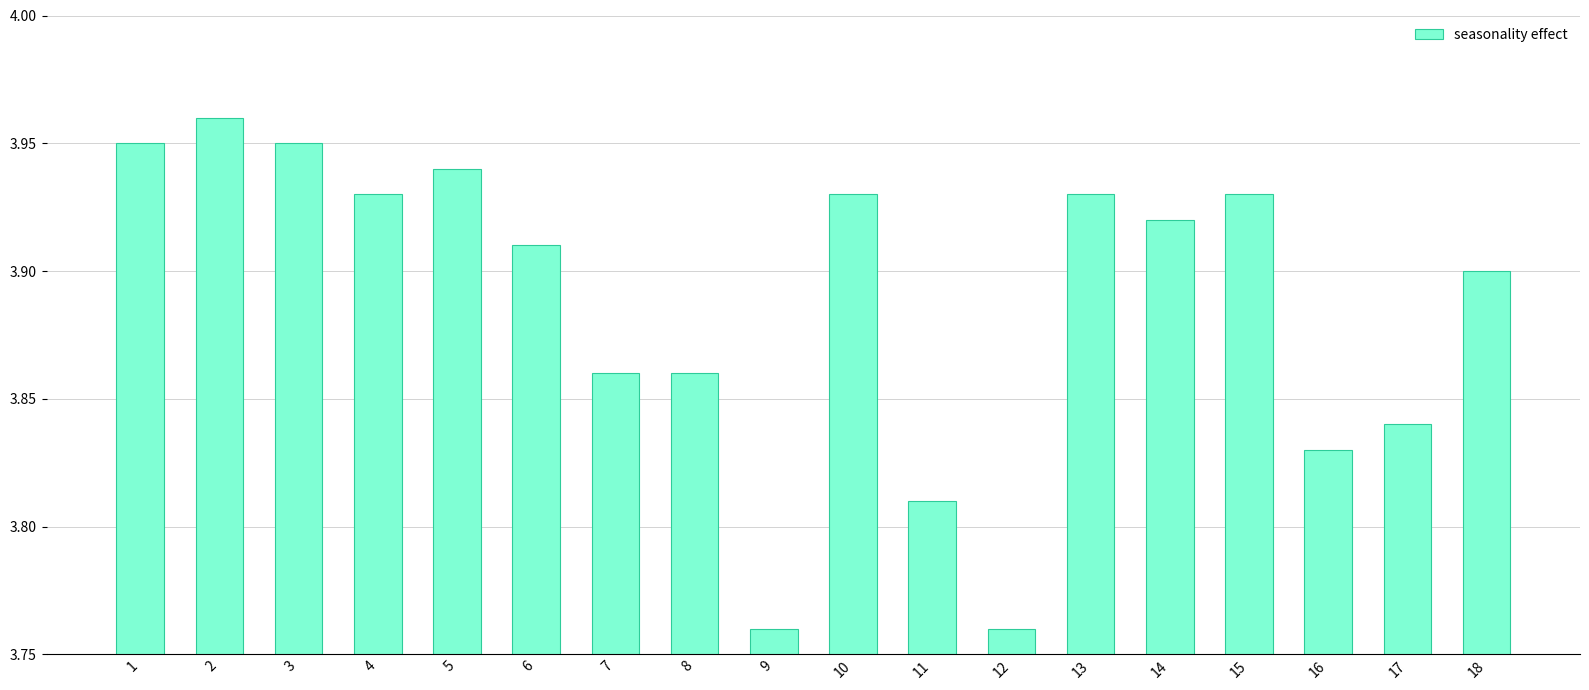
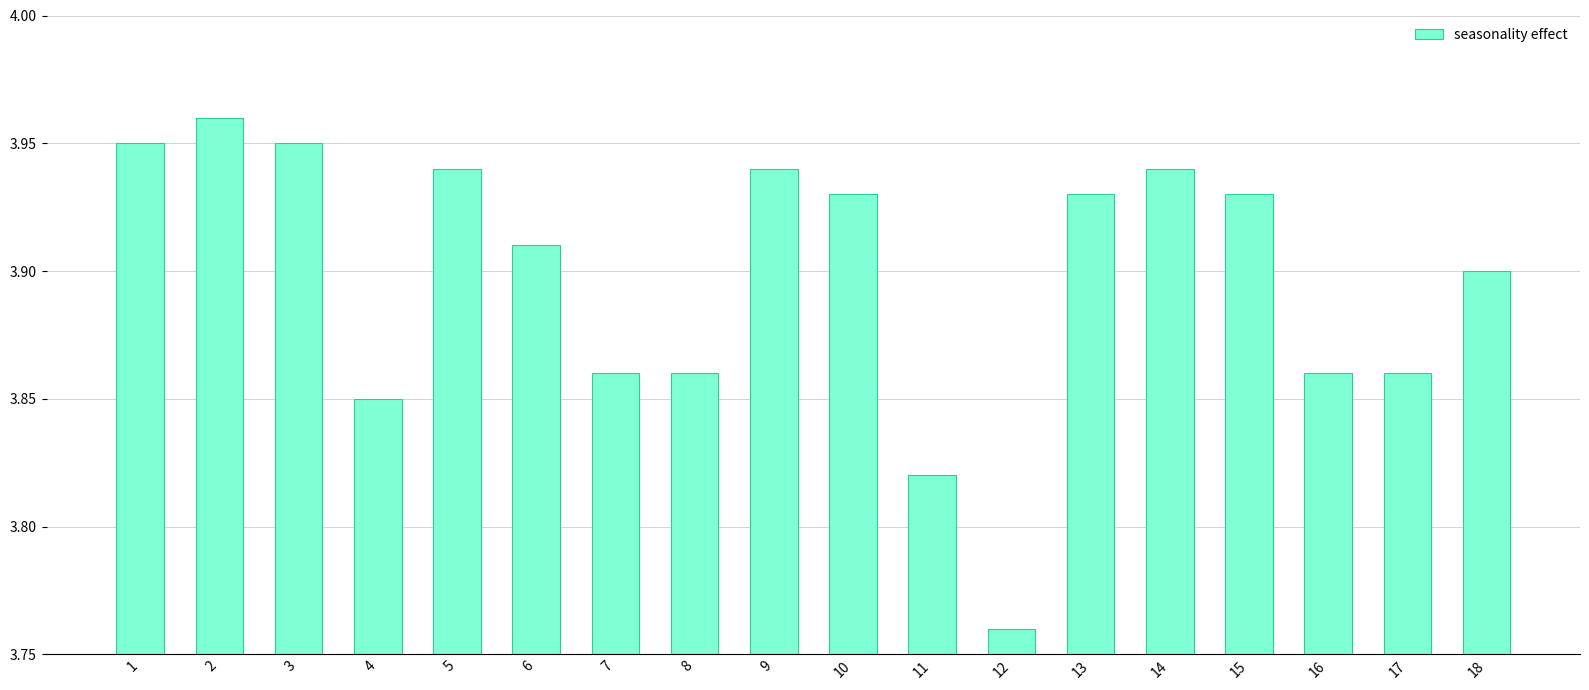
4: 3.93 -> 3.85
9: 3.76 -> 3.94
11: 3.81 -> 3.82
14: 3.92 -> 3.94
16: 3.83 -> 3.86
17: 3.84 -> 3.86
